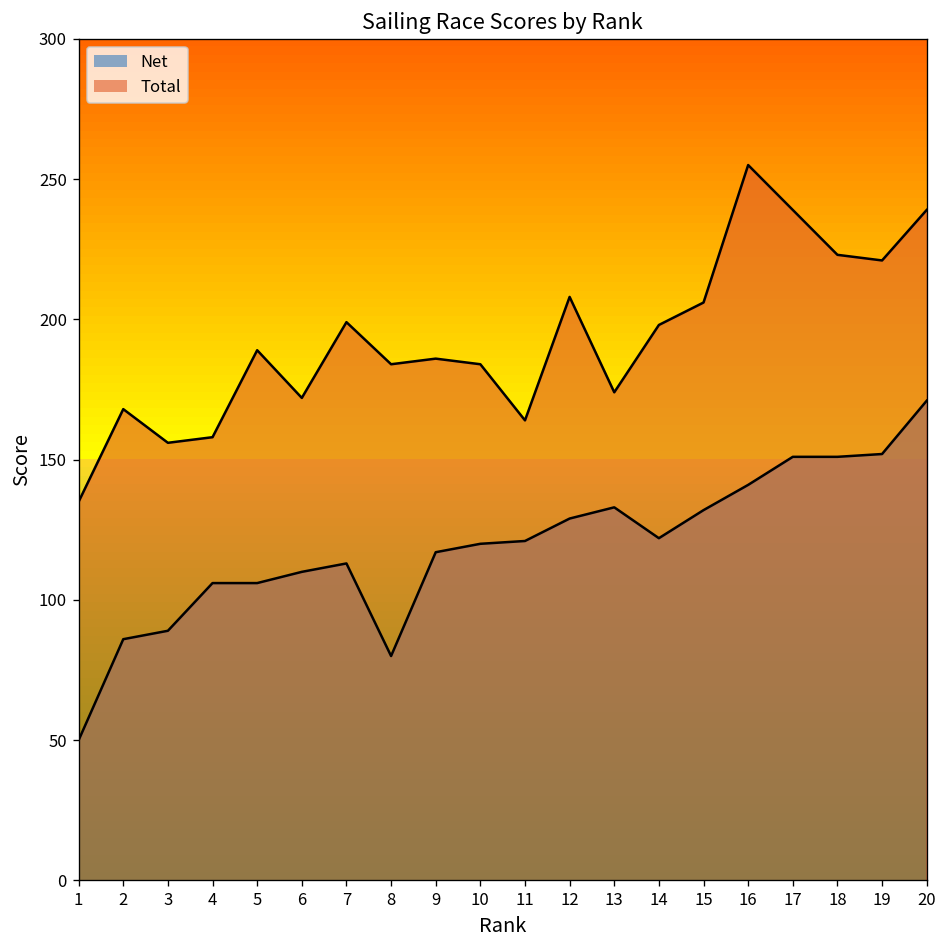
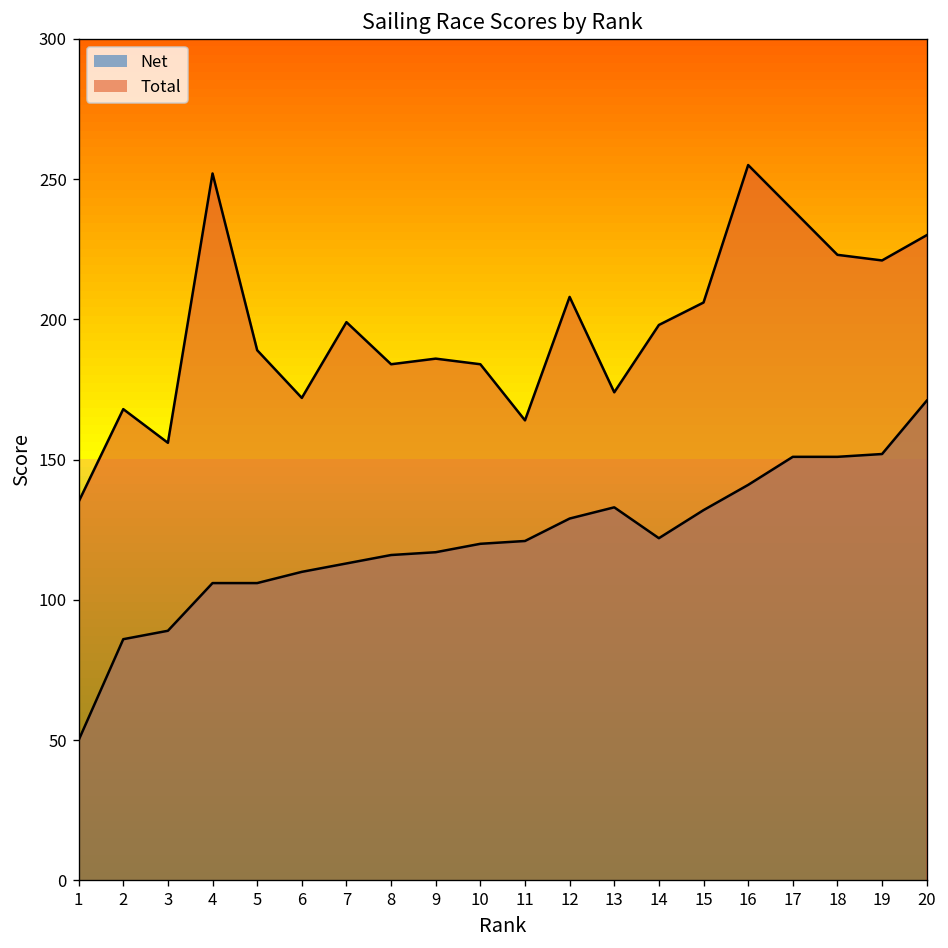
Total, 4: 158 -> 252
Net, 8: 80 -> 116
Total, 20: 239 -> 230
